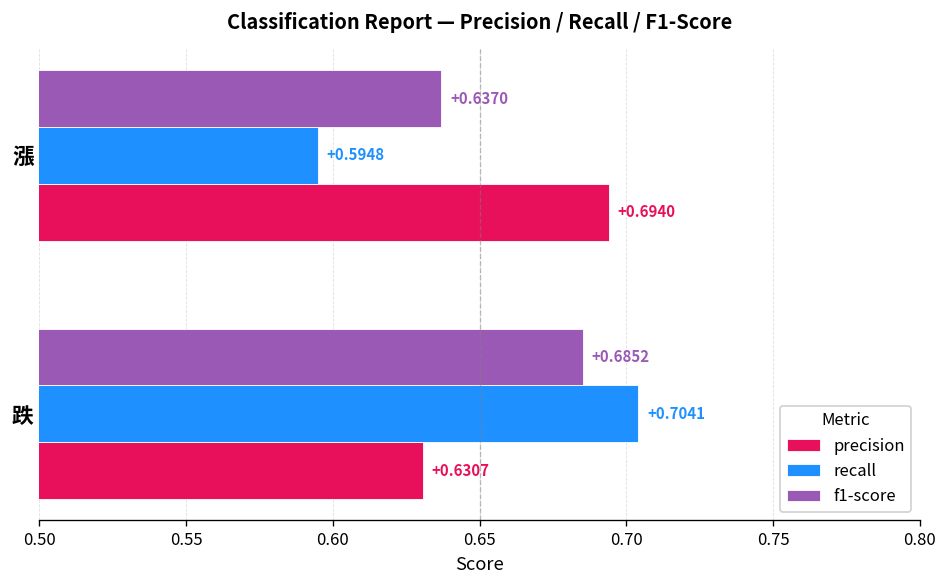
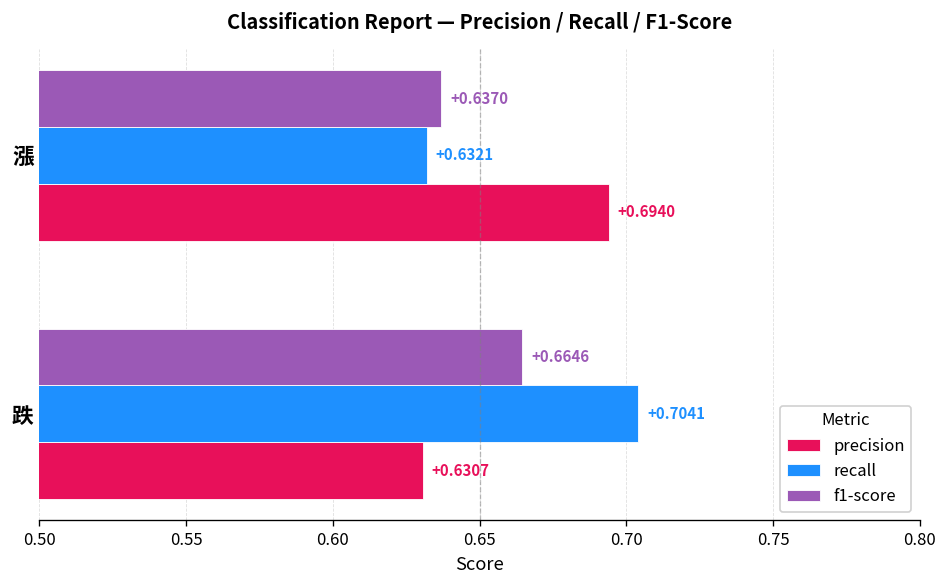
recall, 漲: +0.5948 -> +0.6321
f1-score, 跌: +0.6852 -> +0.6646
